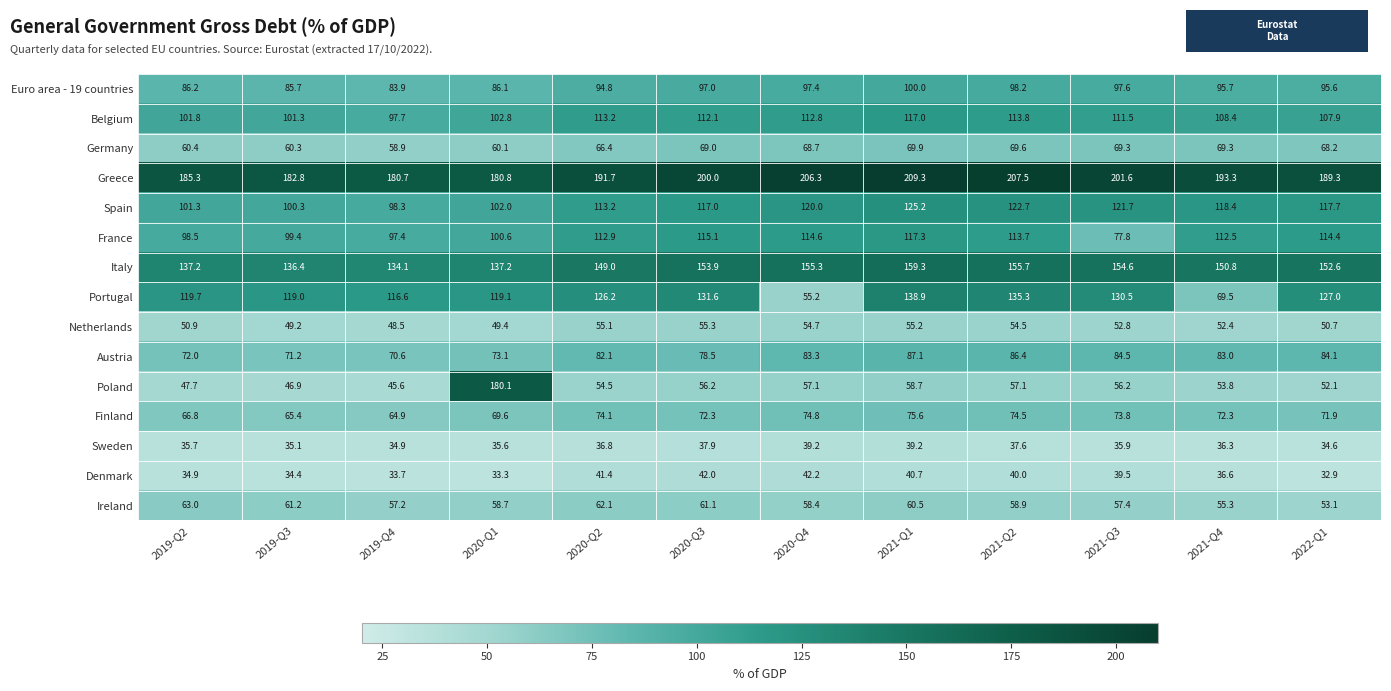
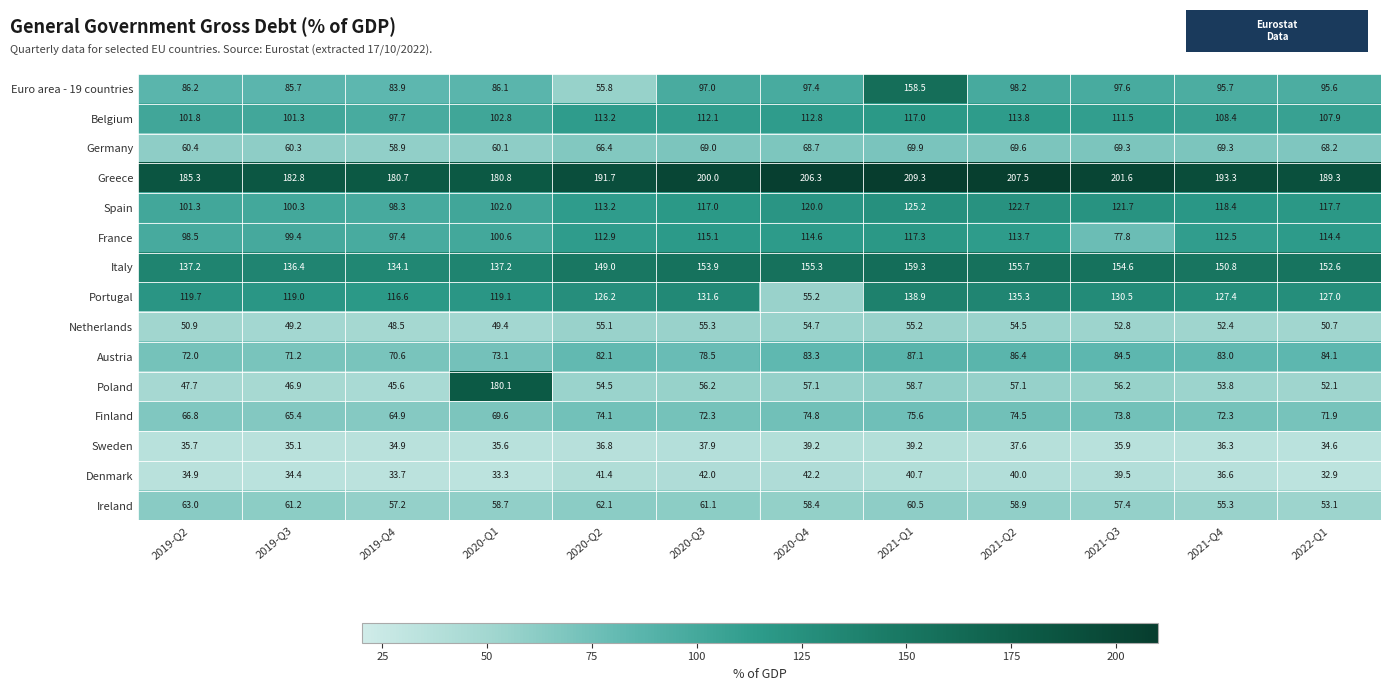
Euro area - 19 countries, 2020-Q2: 94.8 -> 55.8
Euro area - 19 countries, 2021-Q1: 100.0 -> 158.5
Portugal, 2021-Q4: 69.5 -> 127.4
